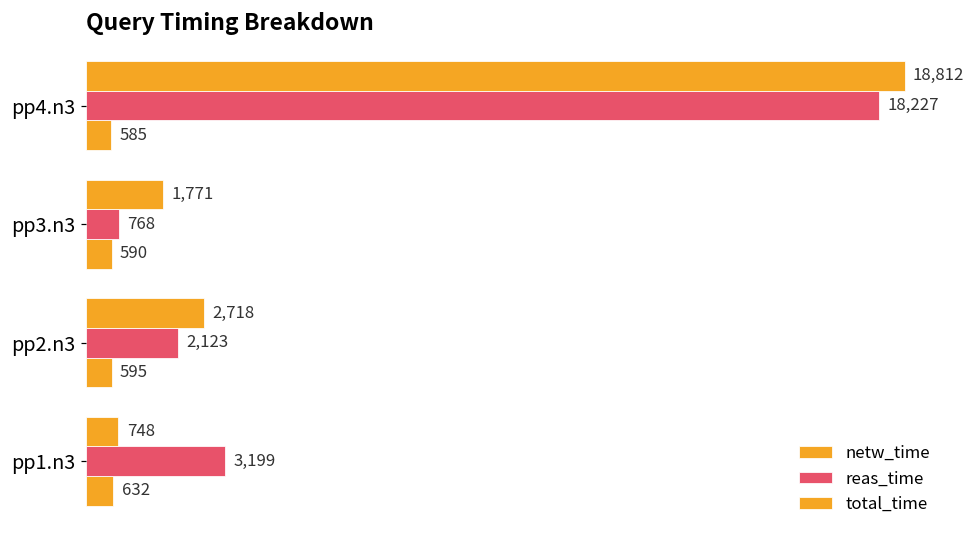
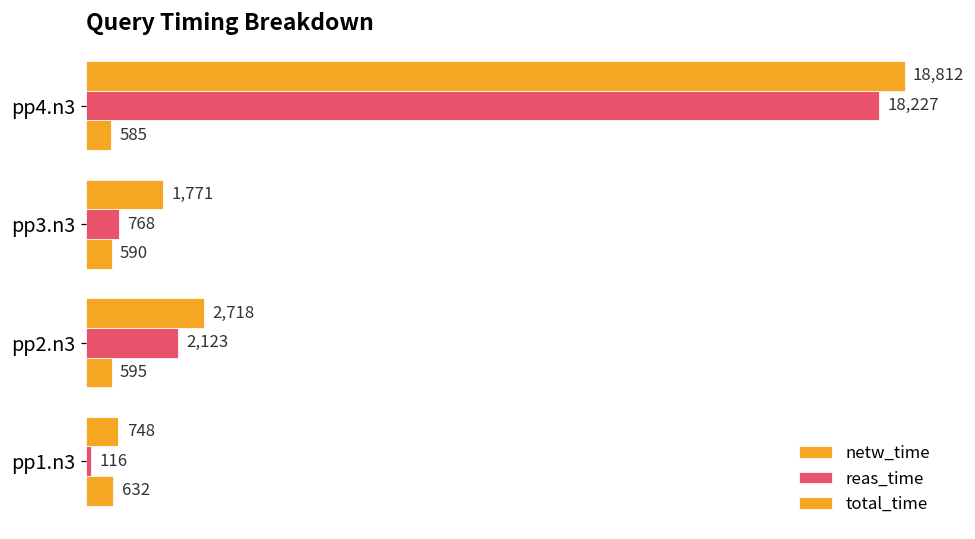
reas_time, pp1.n3: 3,199 -> 116
